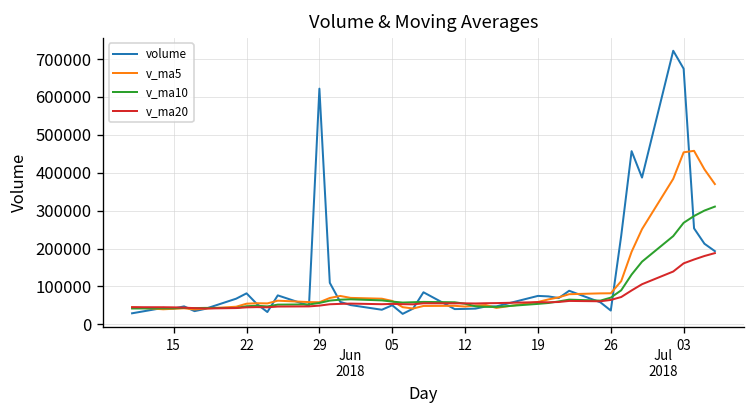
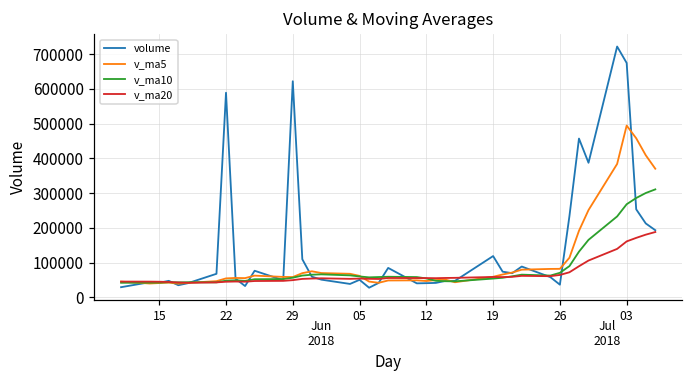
volume, 22: 80000 -> 590000
volume, 19: 80000 -> 120000
v_ma5, 03: 450000 -> 490000
